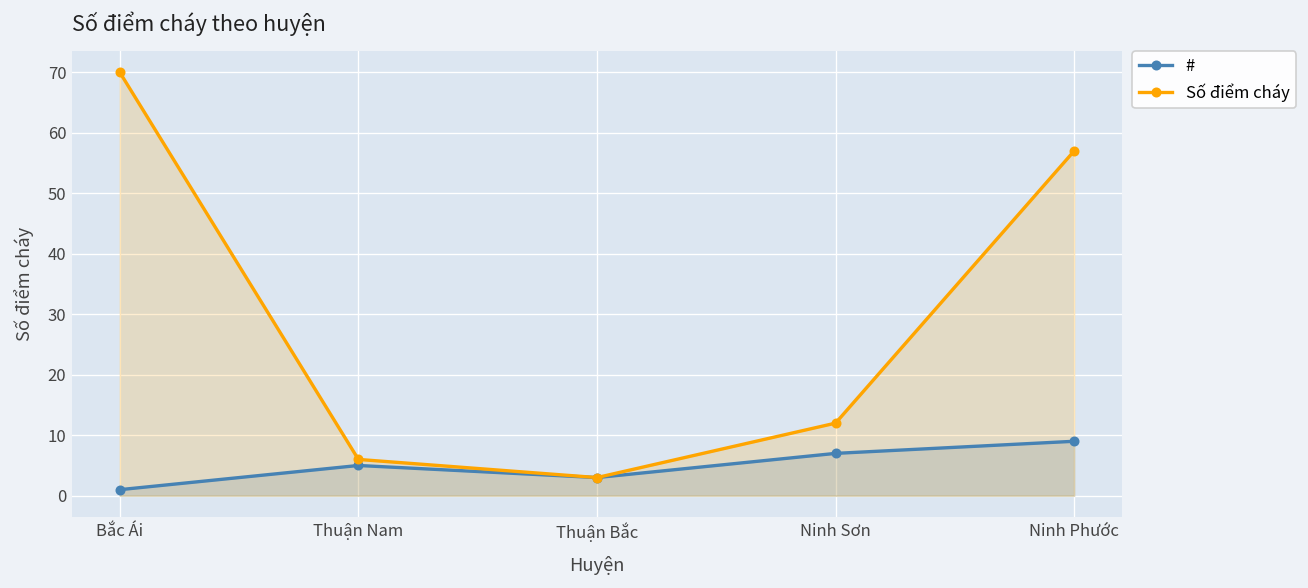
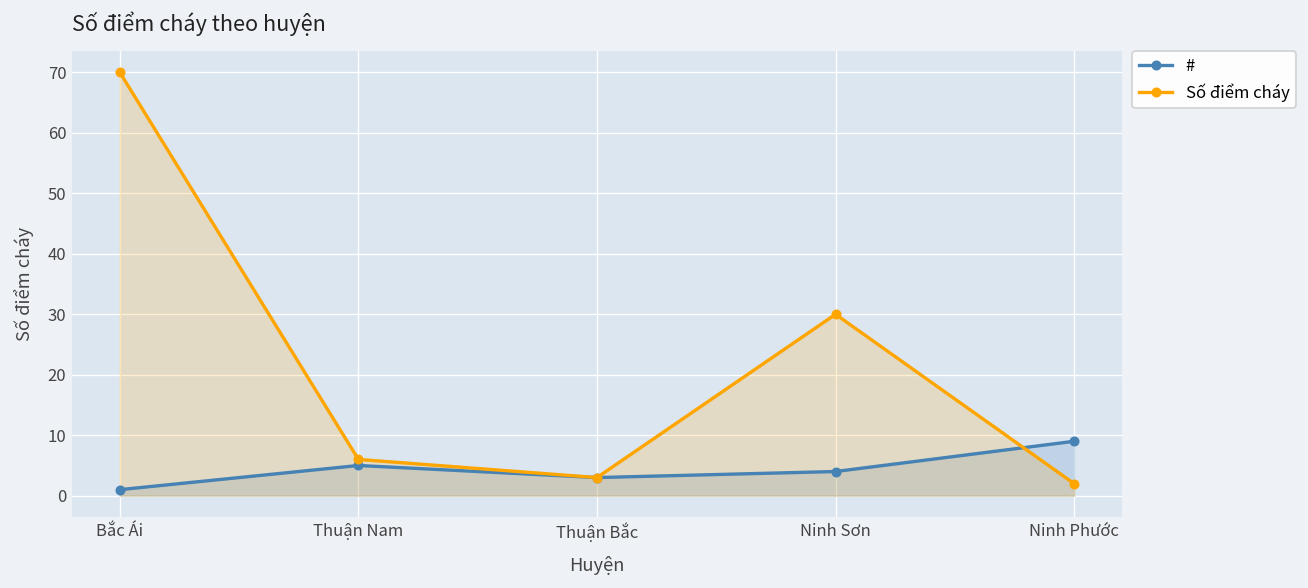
#, Ninh Sơn: 7 -> 4
Số điểm cháy, Ninh Sơn: 12 -> 30
Số điểm cháy, Ninh Phước: 57 -> 2
